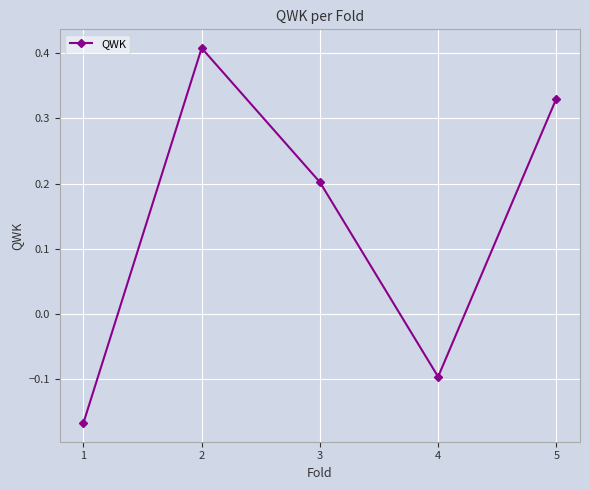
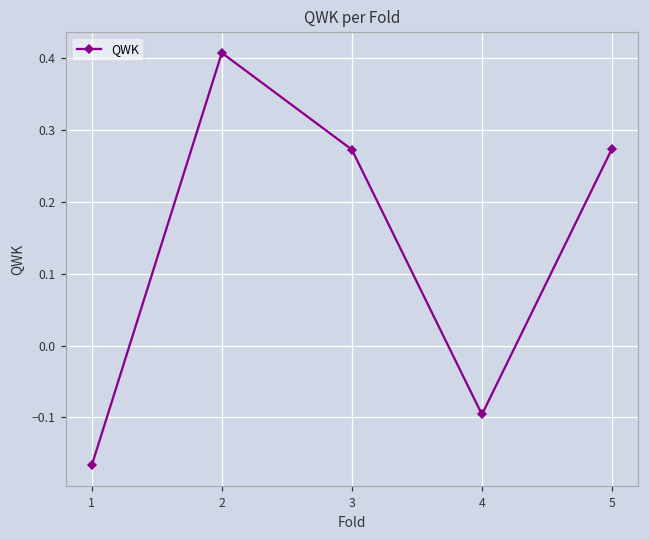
3: 0.20 -> 0.27
5: 0.33 -> 0.27
